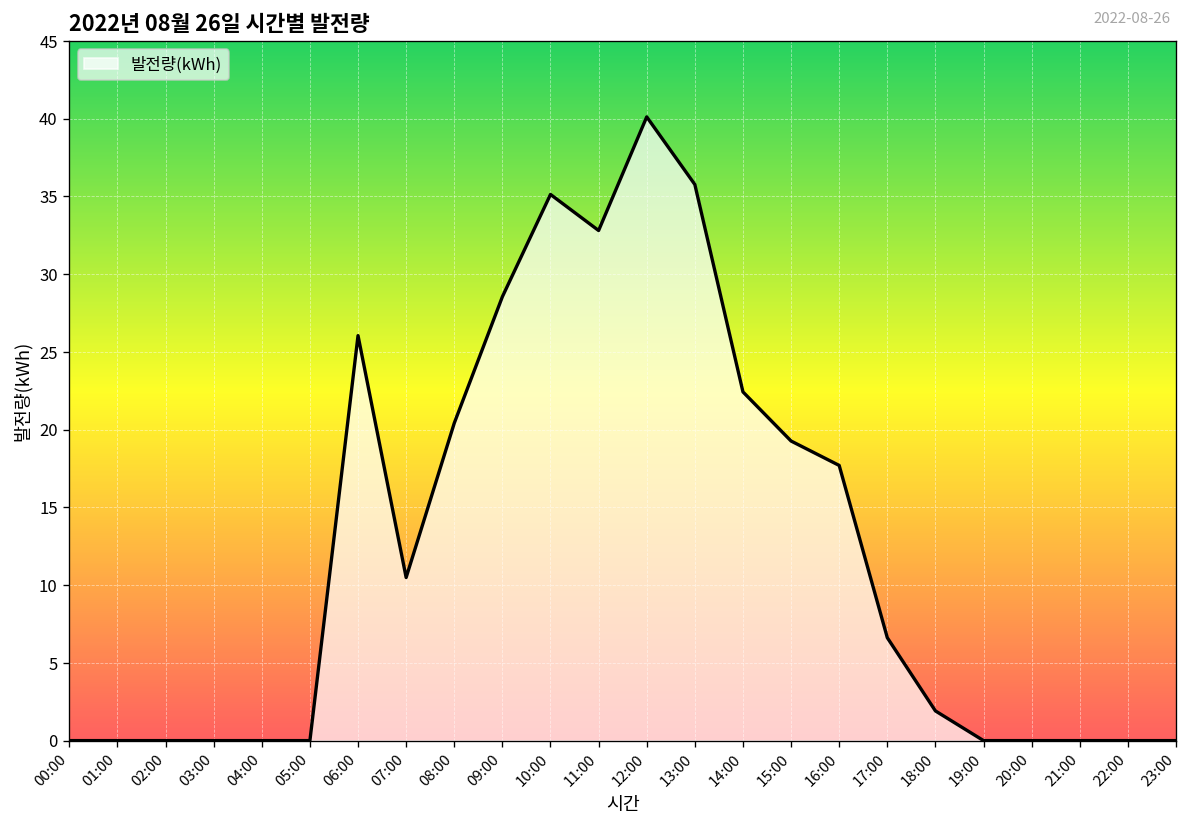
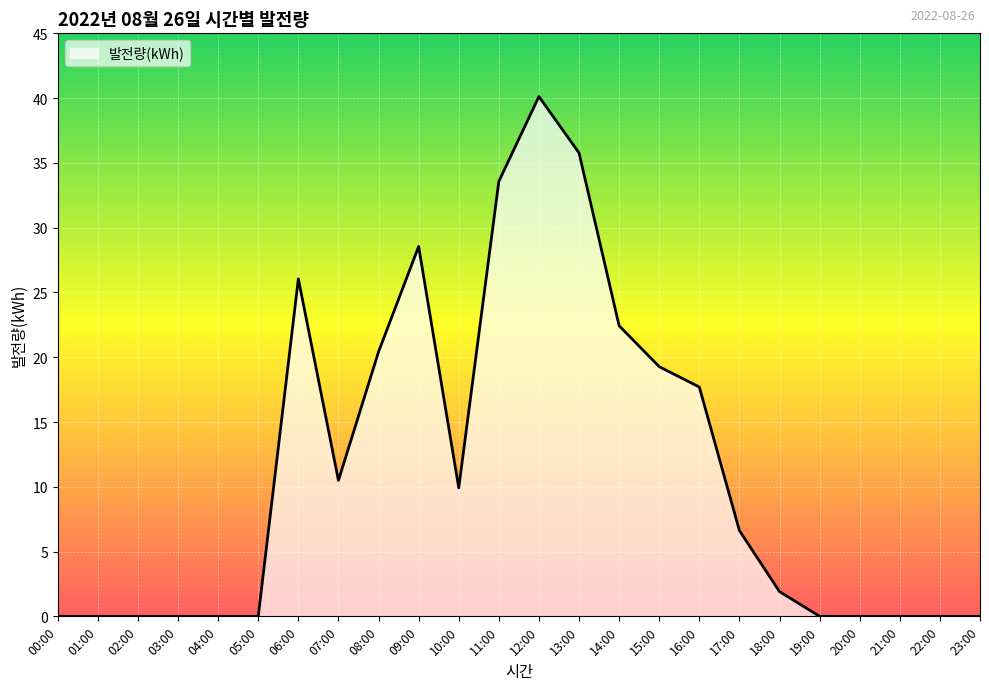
10:00: 35.1 -> 9.9
11:00: 32.8 -> 33.6
